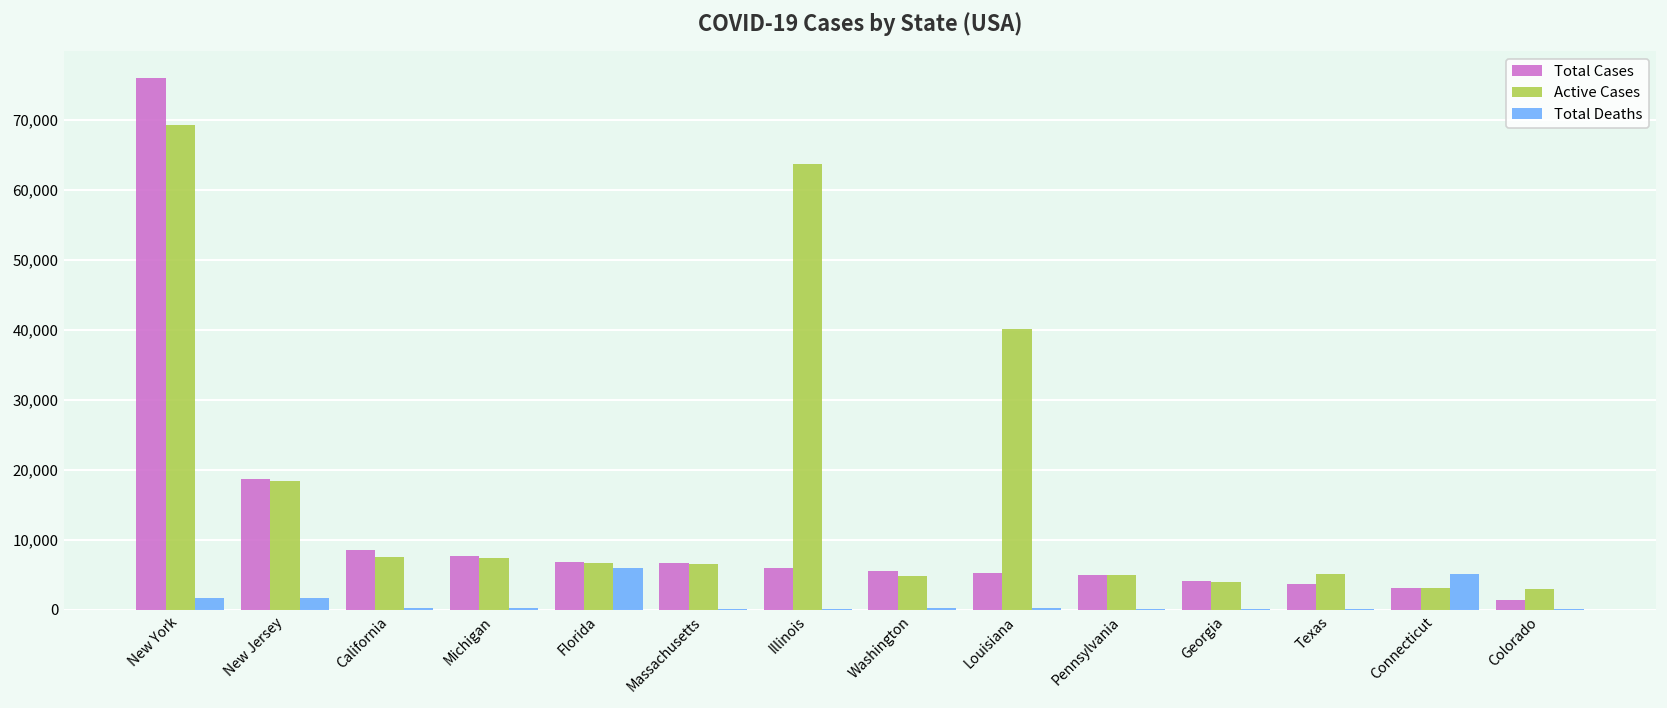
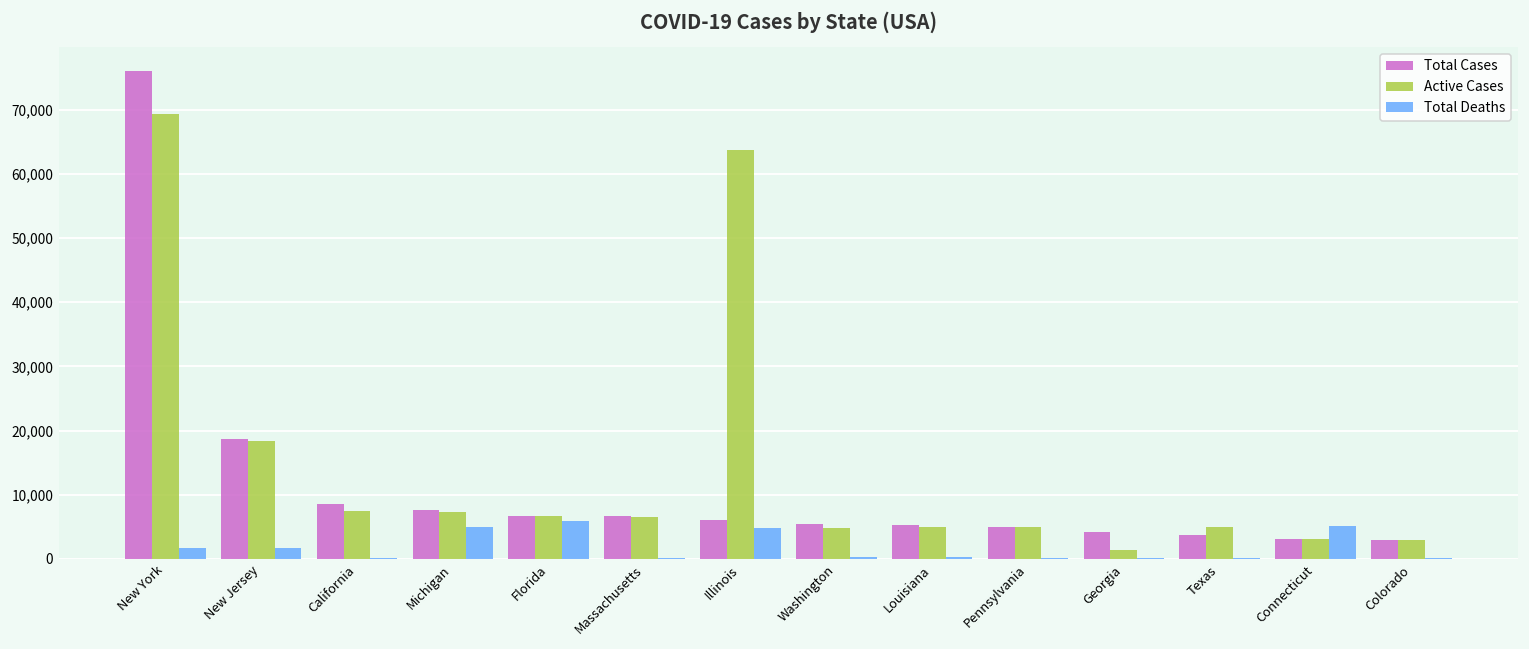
Total Deaths, Michigan: 0 -> 5,000
Total Deaths, Illinois: 0 -> 5,000
Active Cases, Louisiana: 40,000 -> 5,000
Active Cases, Georgia: 4,000 -> 1,000
Total Cases, Colorado: 1,000 -> 3,000
